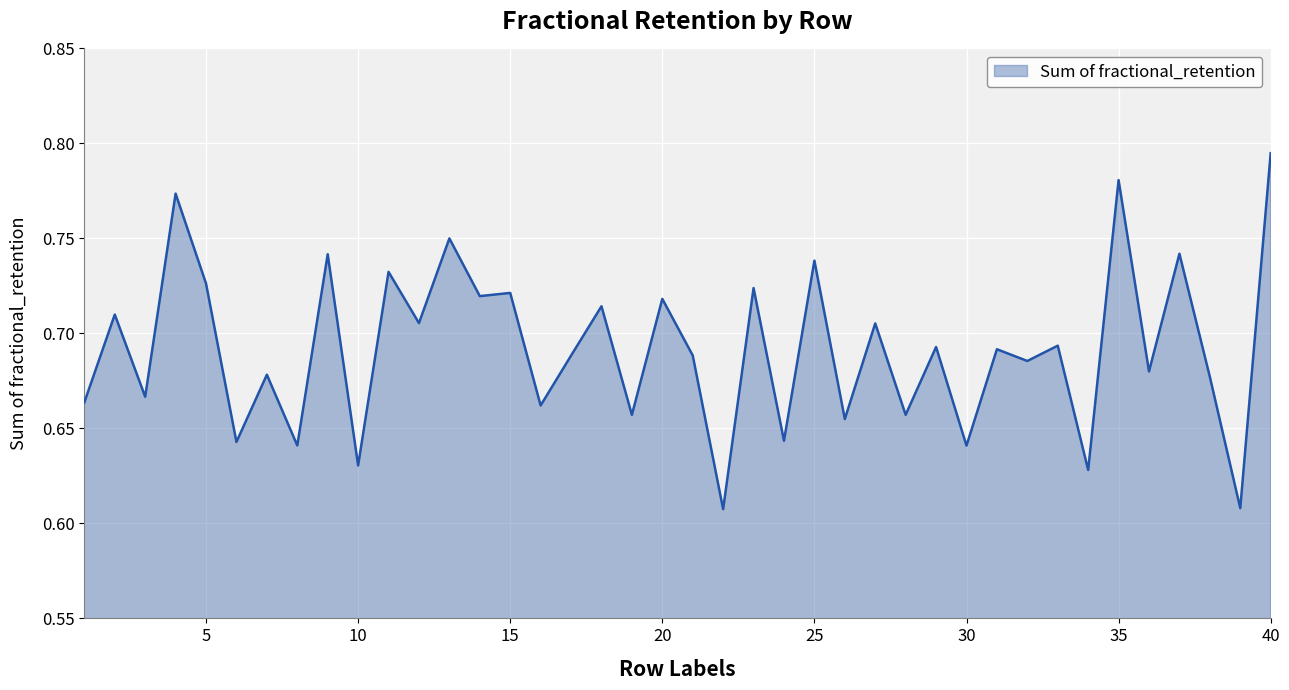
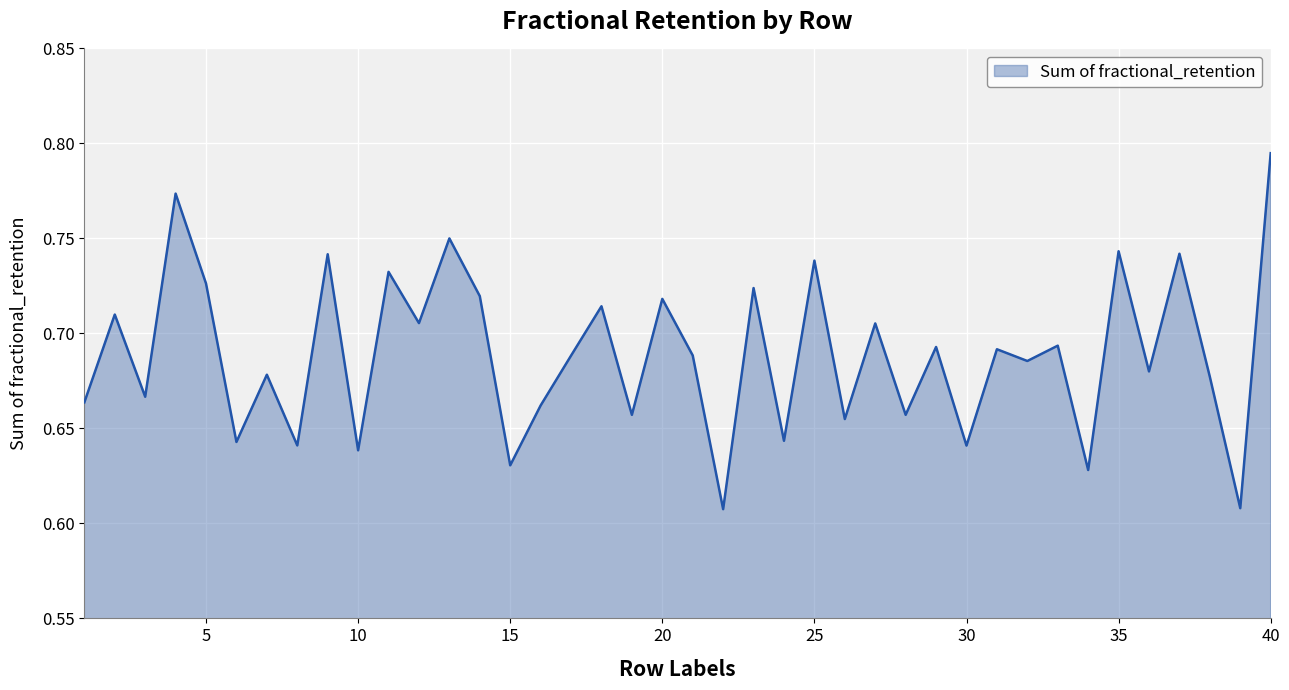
10: 0.630 -> 0.638
15: 0.721 -> 0.631
35: 0.781 -> 0.743
